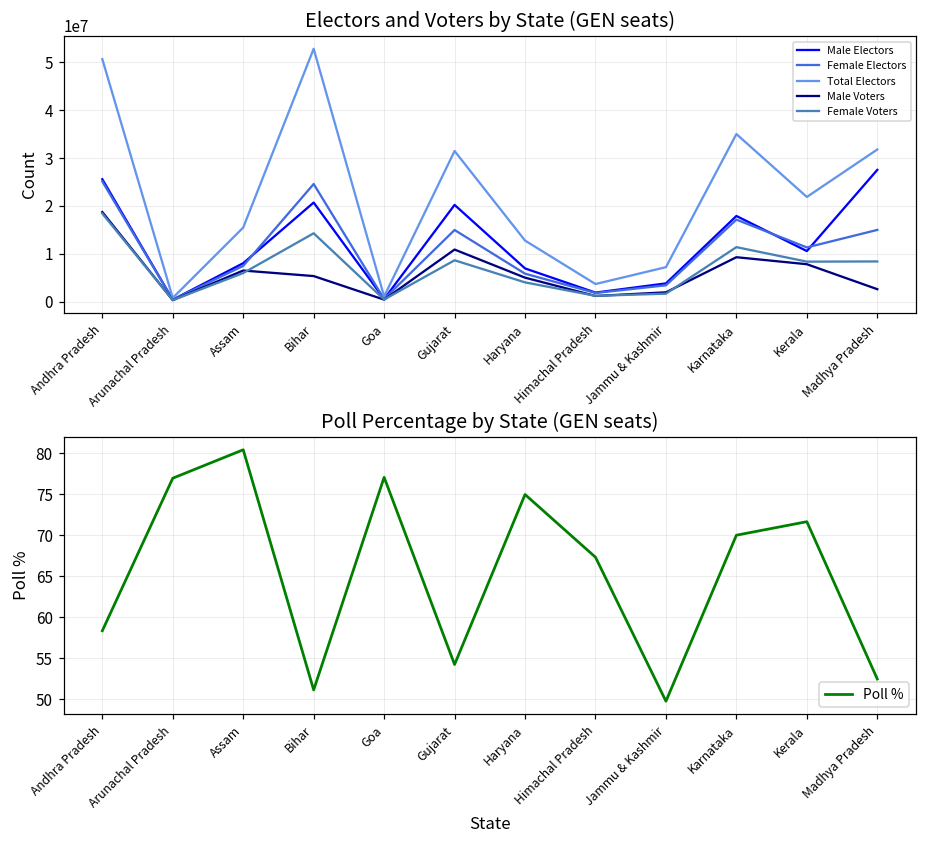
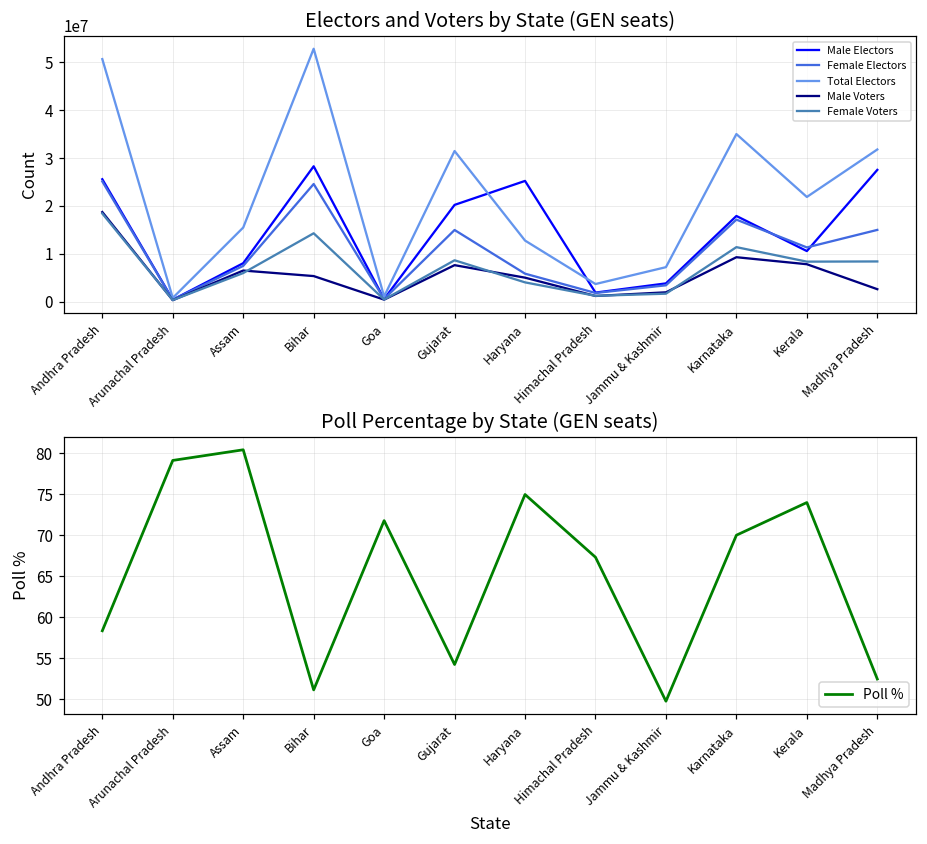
Electors and Voters by State (GEN seats), Male Electors, Bihar: 21000000 -> 28000000
Electors and Voters by State (GEN seats), Male Voters, Gujarat: 11000000 -> 8000000
Electors and Voters by State (GEN seats), Male Electors, Haryana: 7000000 -> 25000000
Poll Percentage by State (GEN seats), Arunachal Pradesh: 77 -> 79
Poll Percentage by State (GEN seats), Goa: 77 -> 72
Poll Percentage by State (GEN seats), Kerala: 72 -> 74
